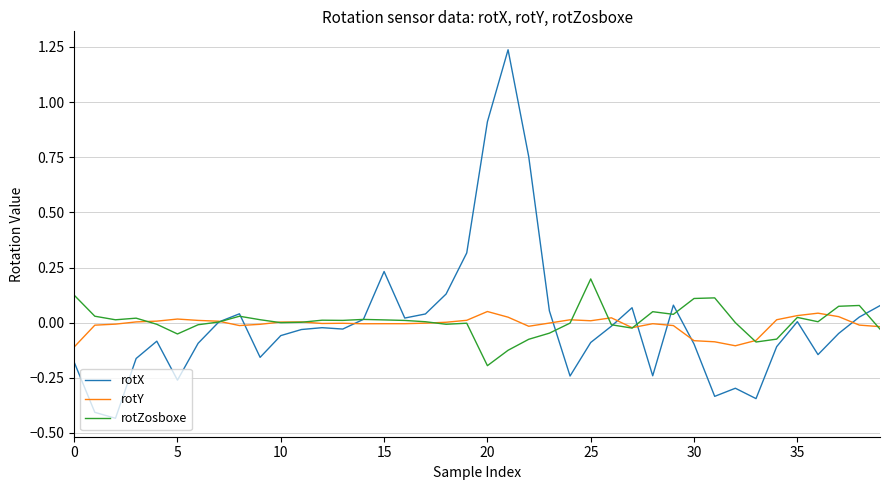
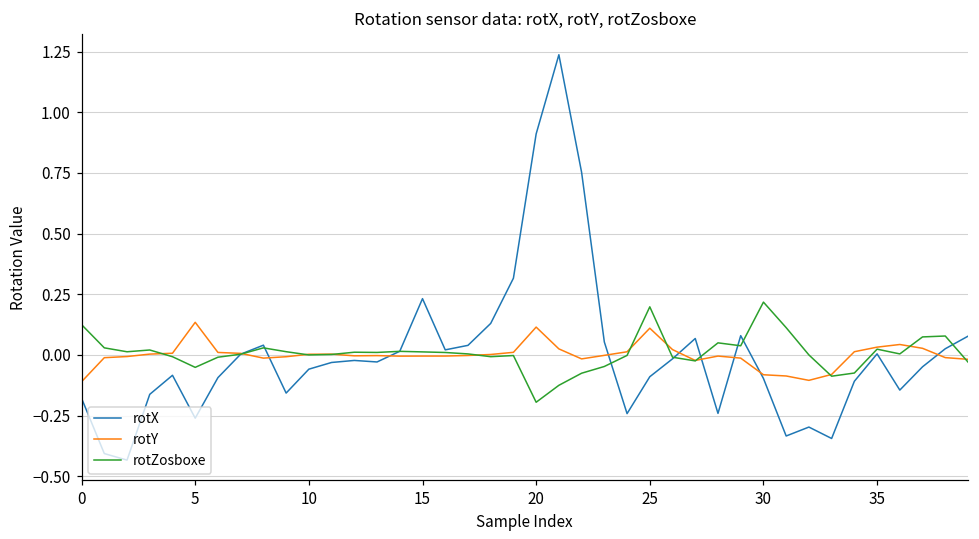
rotY, 5: 0.02 -> 0.13
rotY, 20: 0.05 -> 0.11
rotY, 25: 0.01 -> 0.11
rotZosboxe, 30: 0.11 -> 0.22
